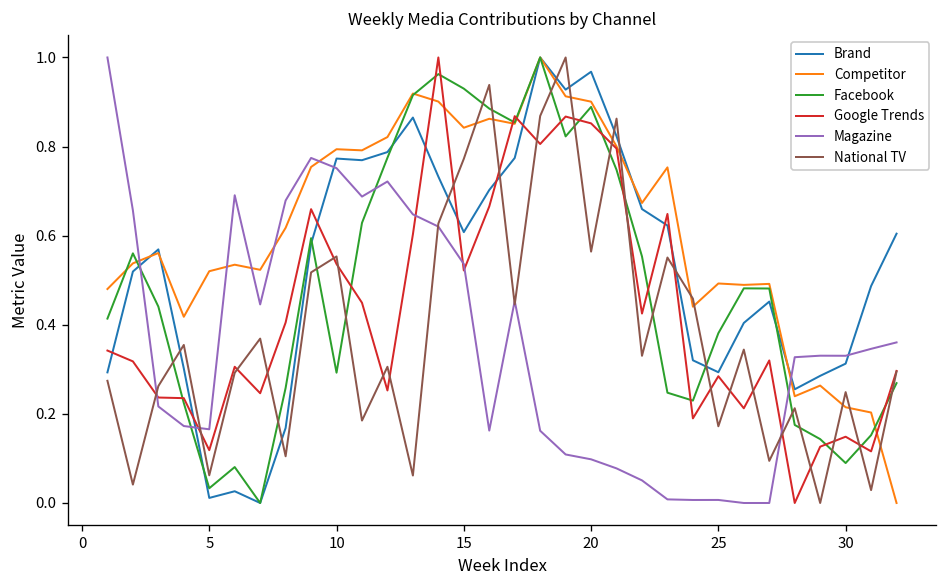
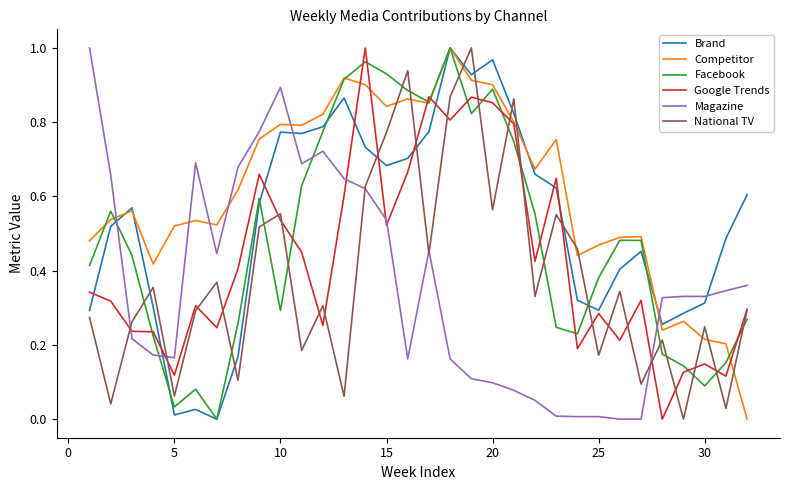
Magazine, 10: 0.75 -> 0.89
Brand, 15: 0.61 -> 0.68
Competitor, 25: 0.49 -> 0.47
